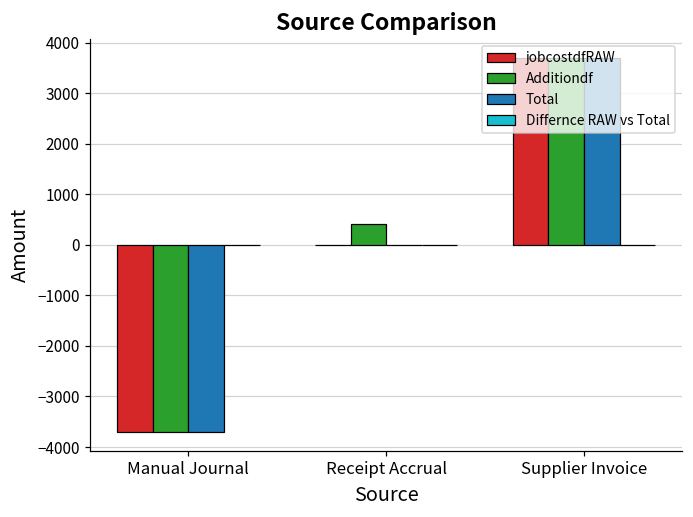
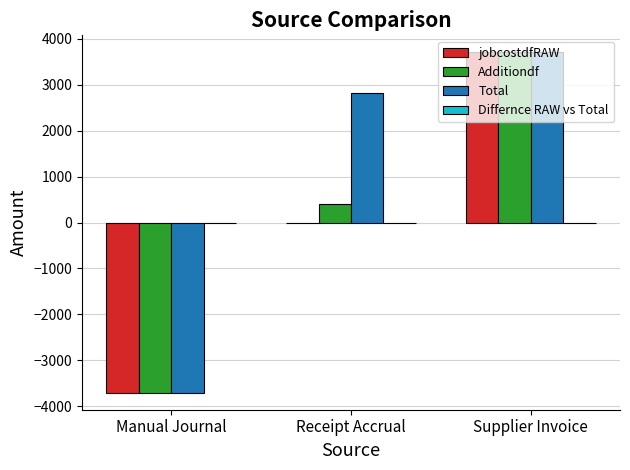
Total, Receipt Accrual: 0 -> 2800
